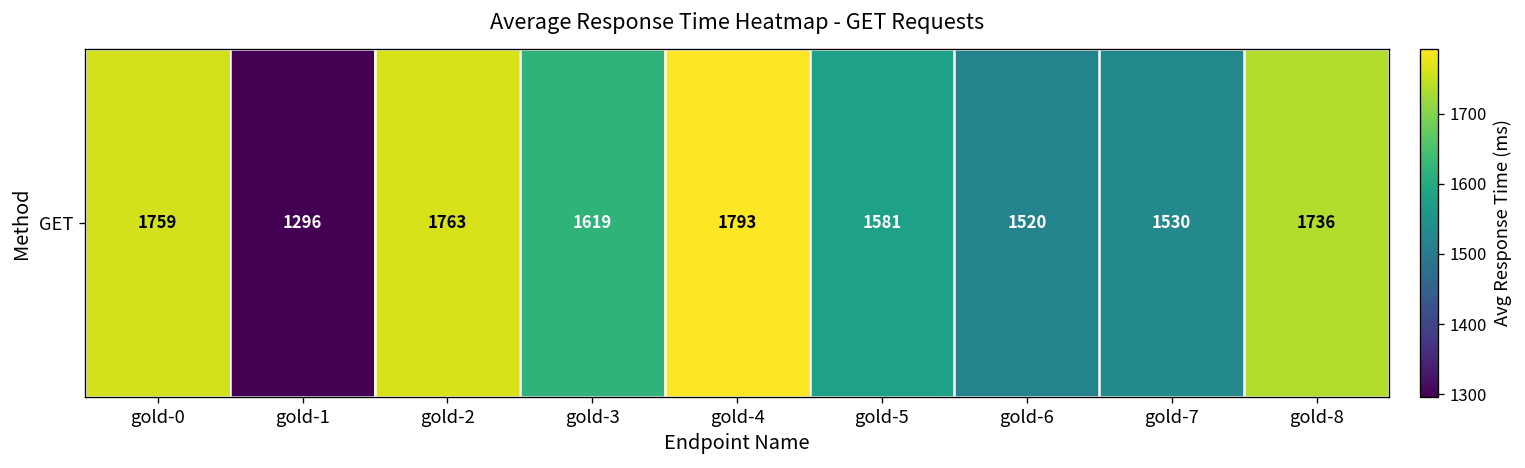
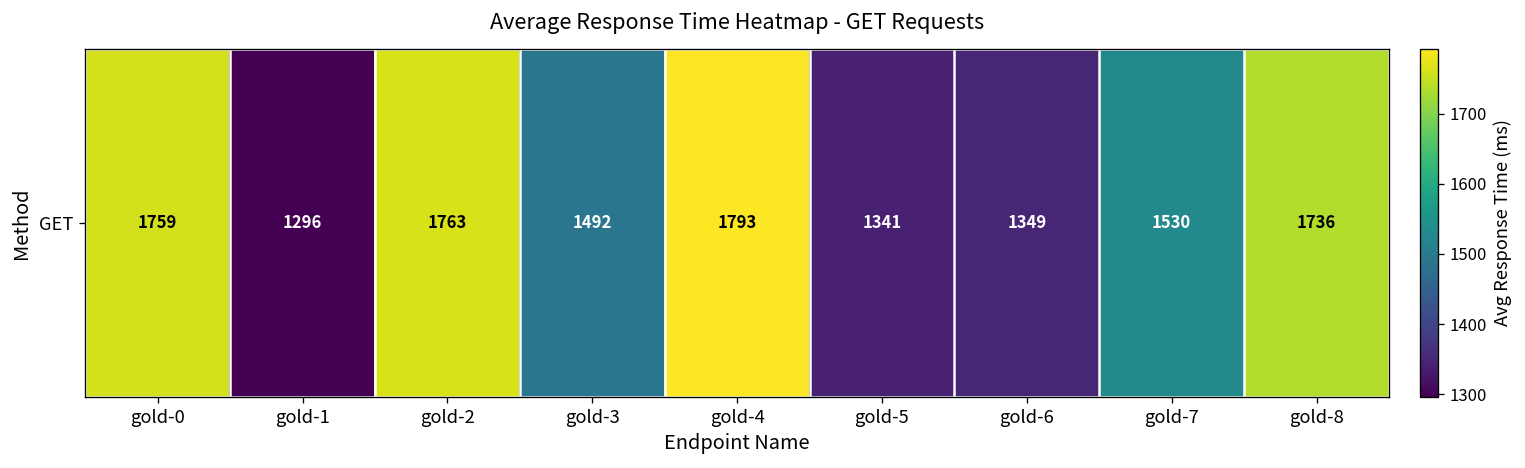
GET, gold-3: 1619 -> 1492
GET, gold-5: 1581 -> 1341
GET, gold-6: 1520 -> 1349
